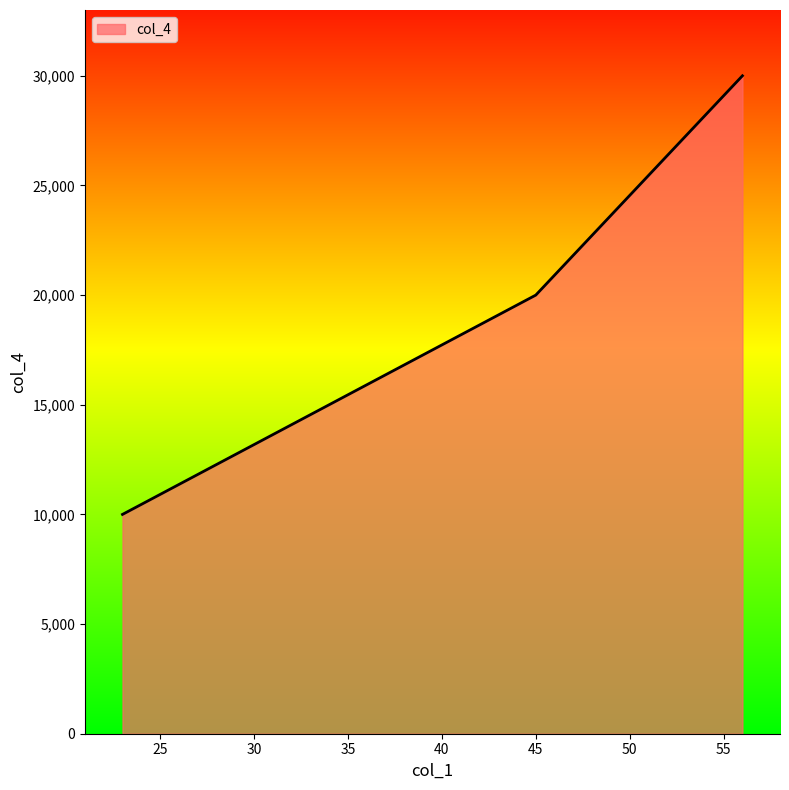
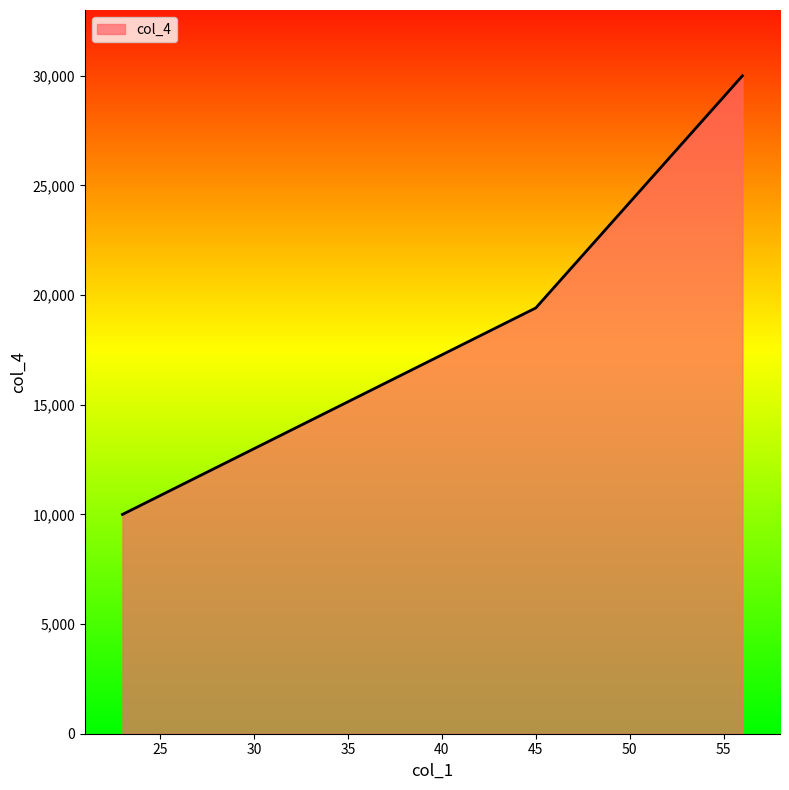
45: 20,000 -> 19,400
